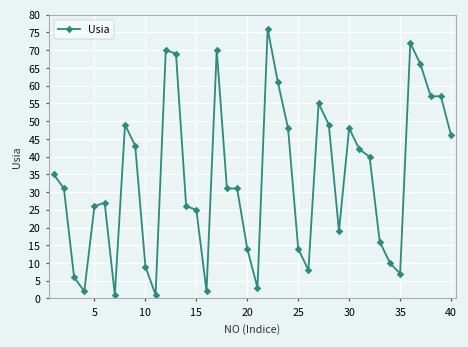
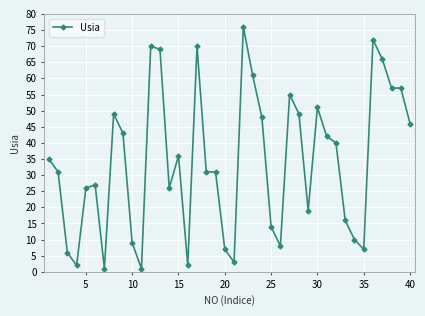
15: 25 -> 36
20: 14 -> 7
30: 48 -> 51
